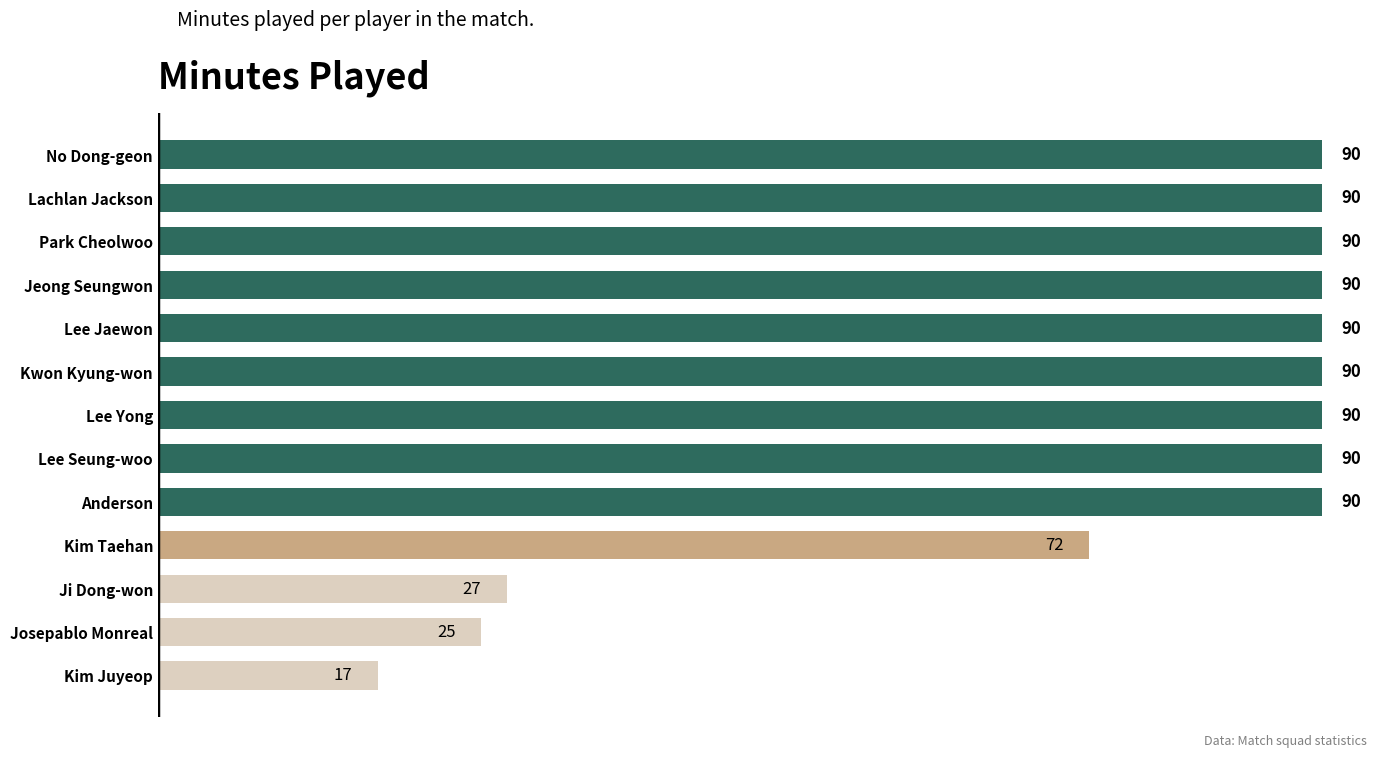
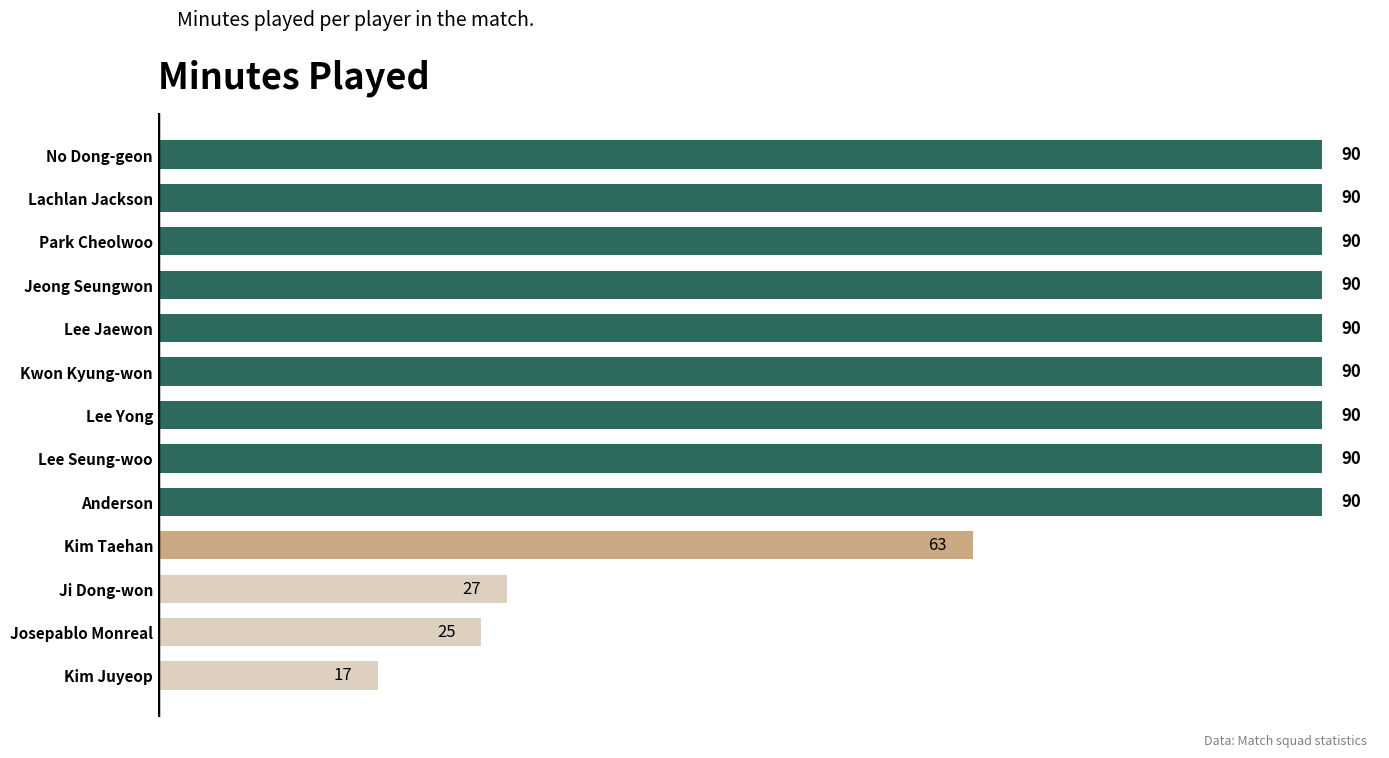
Kim Taehan: 72 -> 63
